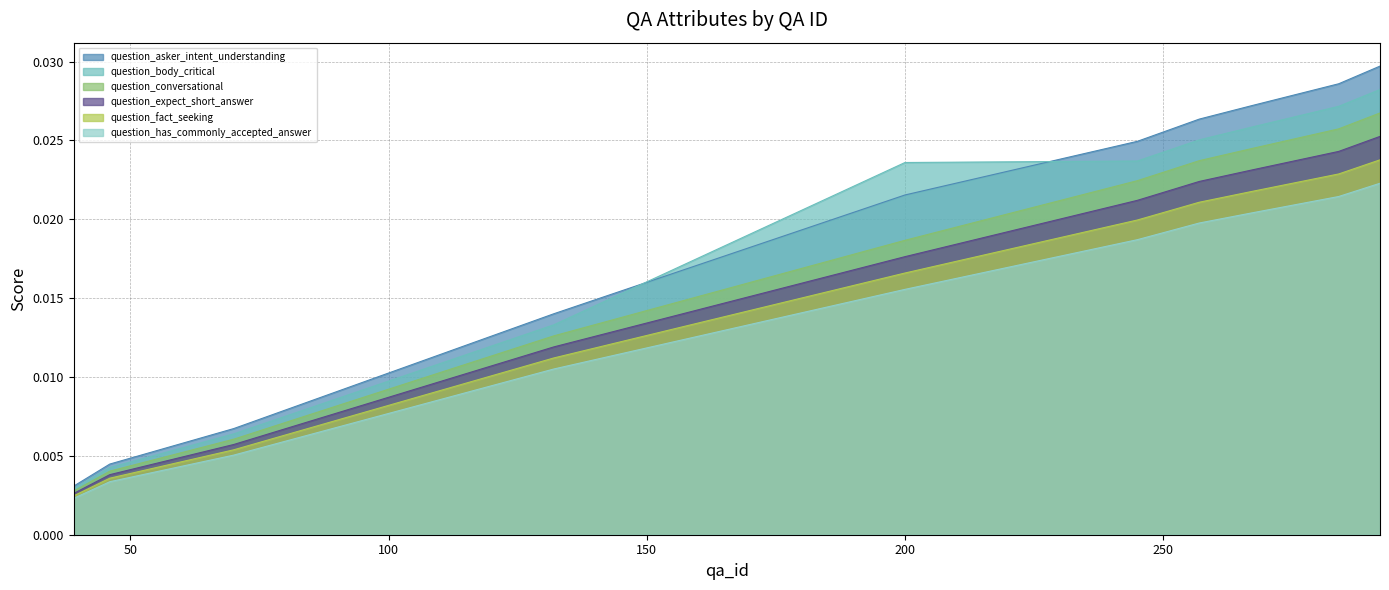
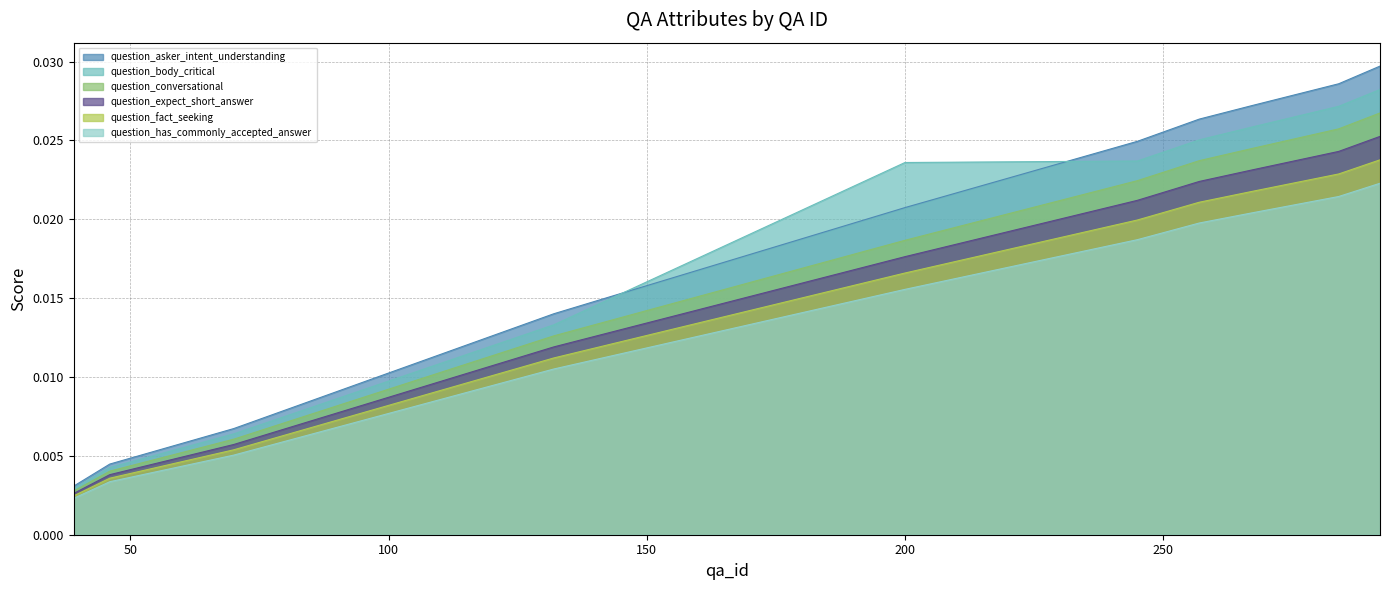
question_asker_intent_understanding, 200: 0.0215 -> 0.0207
